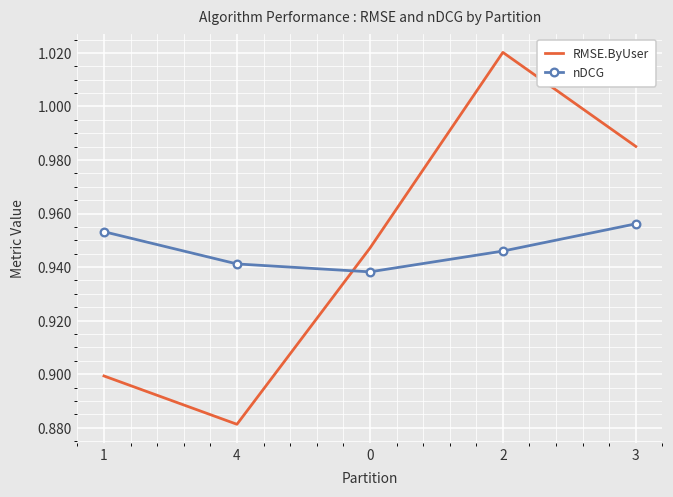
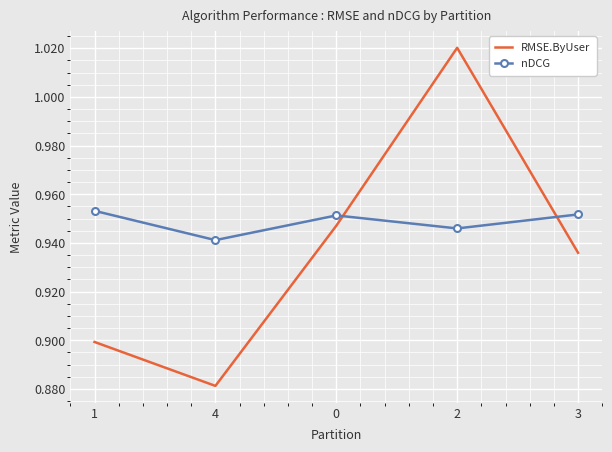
nDCG, 0: 0.938 -> 0.951
RMSE.ByUser, 3: 0.985 -> 0.936
nDCG, 3: 0.956 -> 0.952
